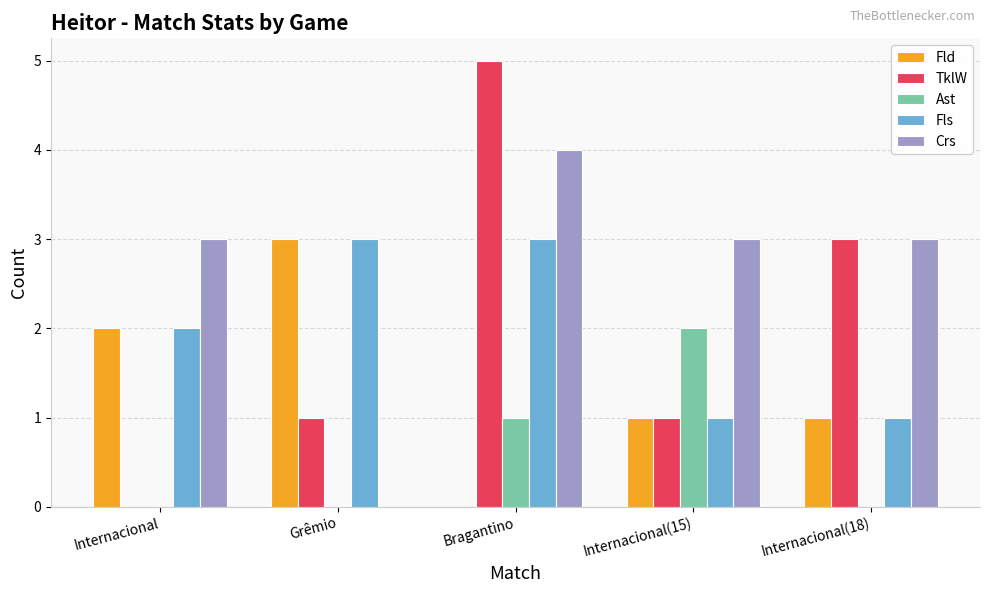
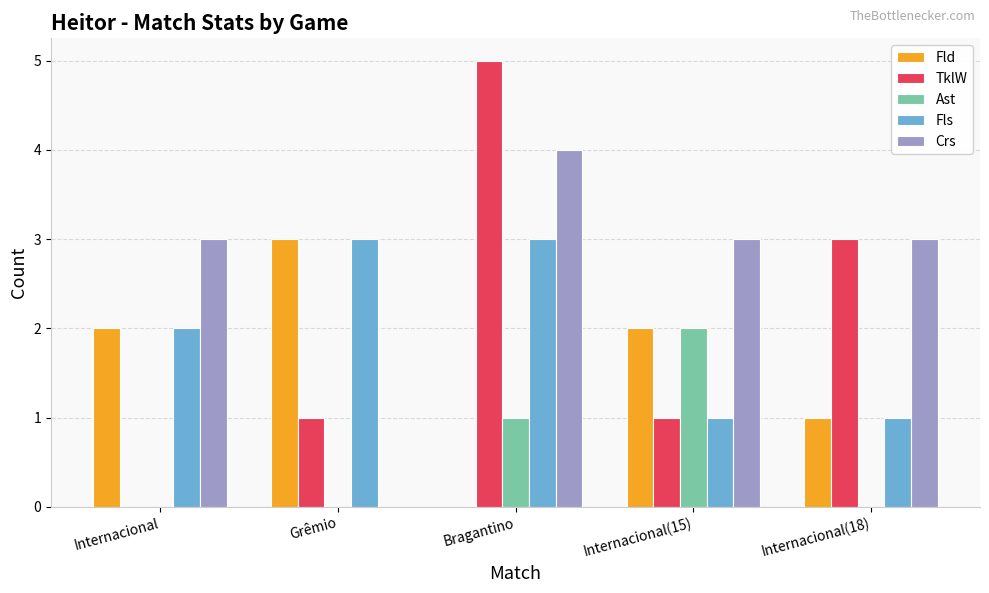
Fld, Internacional(15): 1 -> 2
